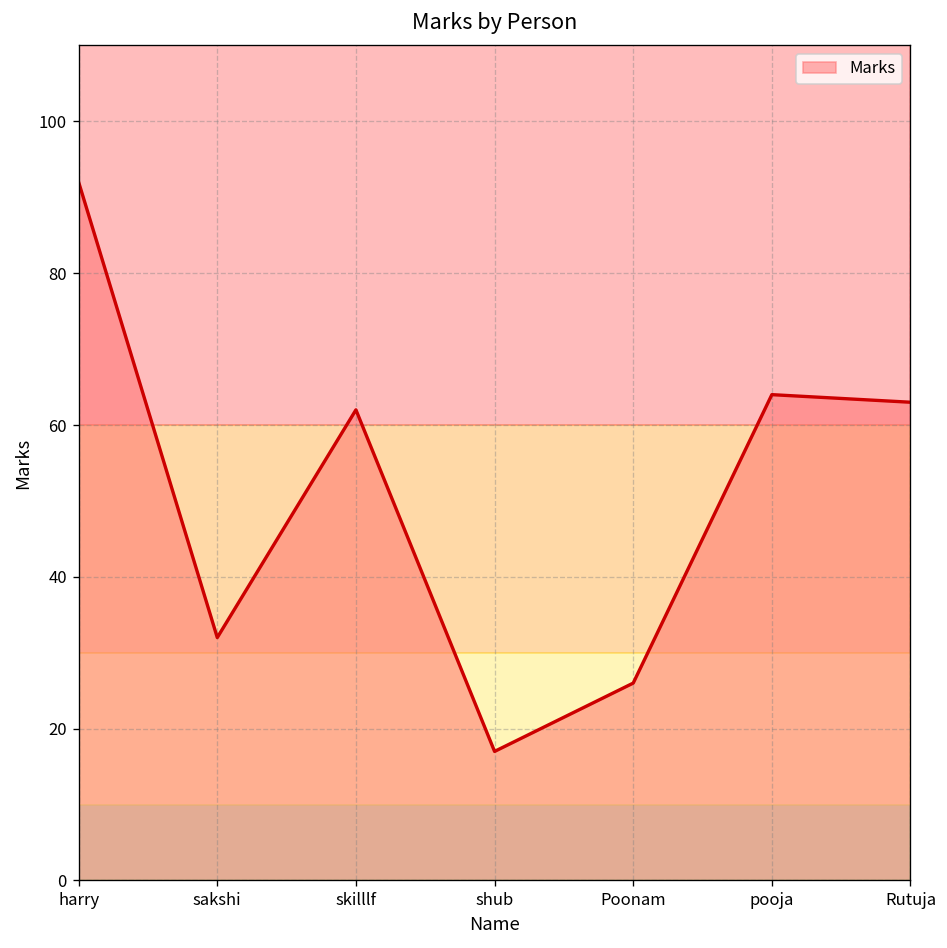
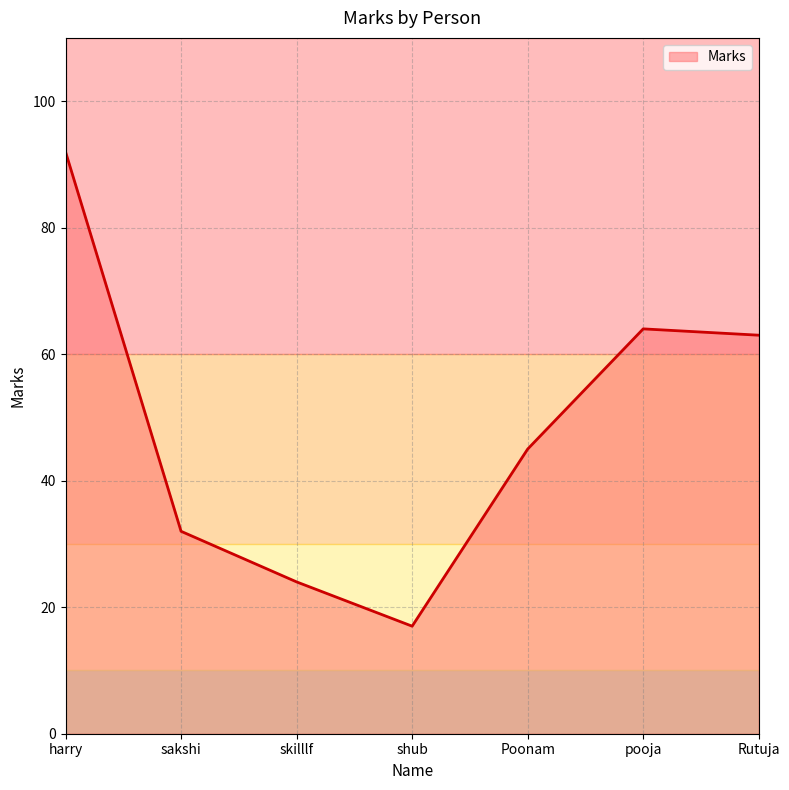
skilllf: 62 -> 24
Poonam: 26 -> 45
